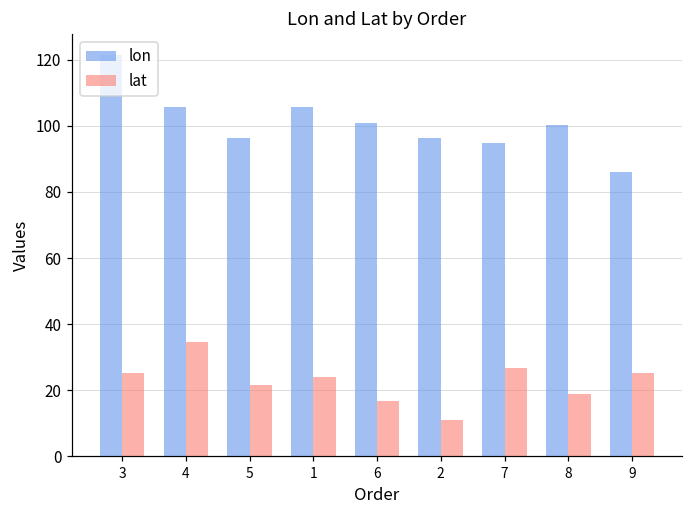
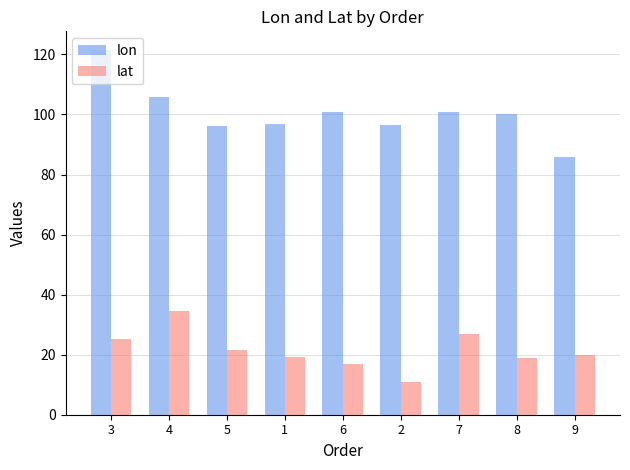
lon, 1: 106 -> 97
lat, 1: 24 -> 19
lon, 7: 95 -> 101
lat, 9: 25 -> 20
